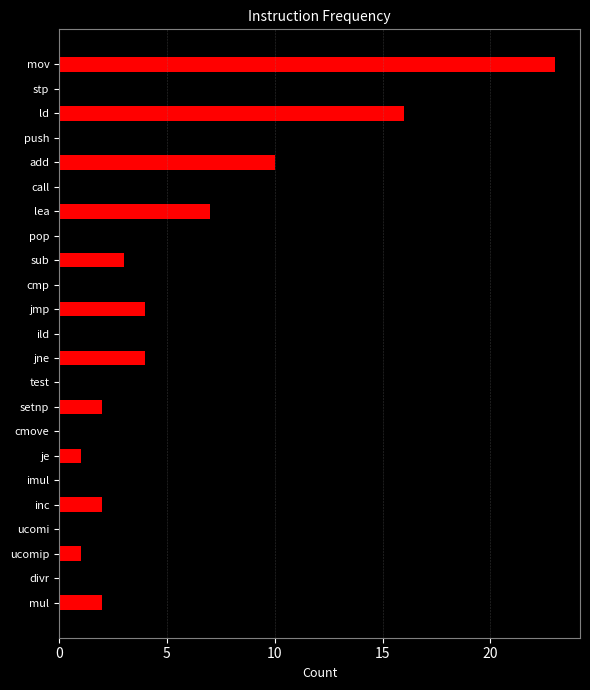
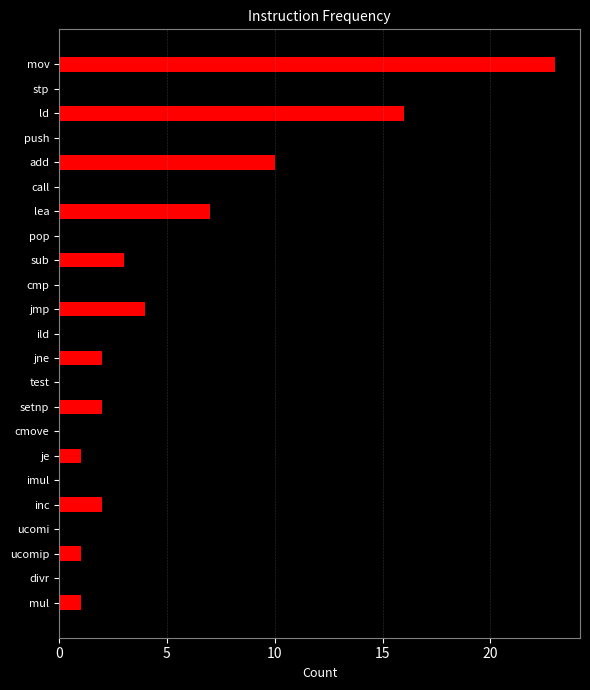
jne: 4 -> 2
mul: 2 -> 1
